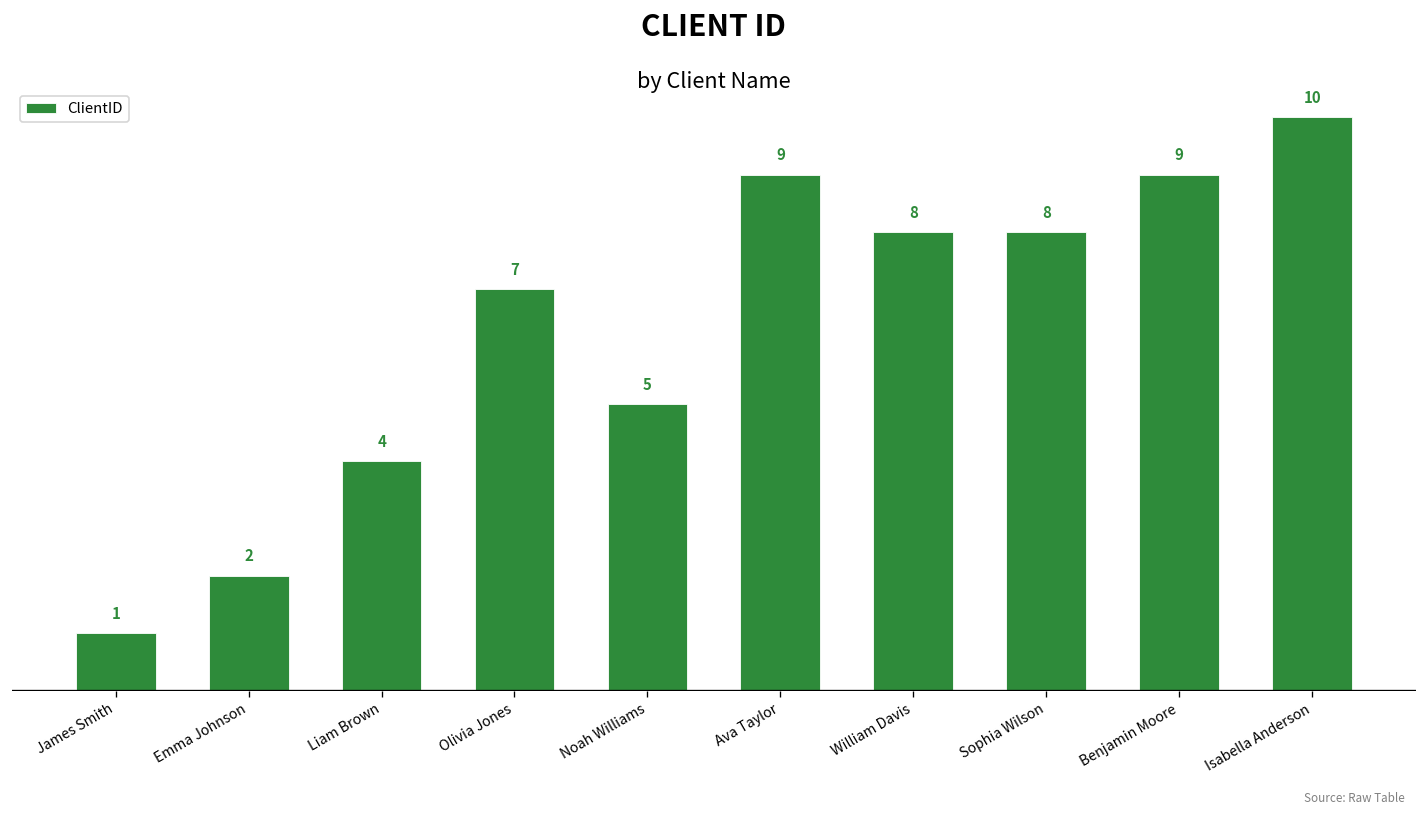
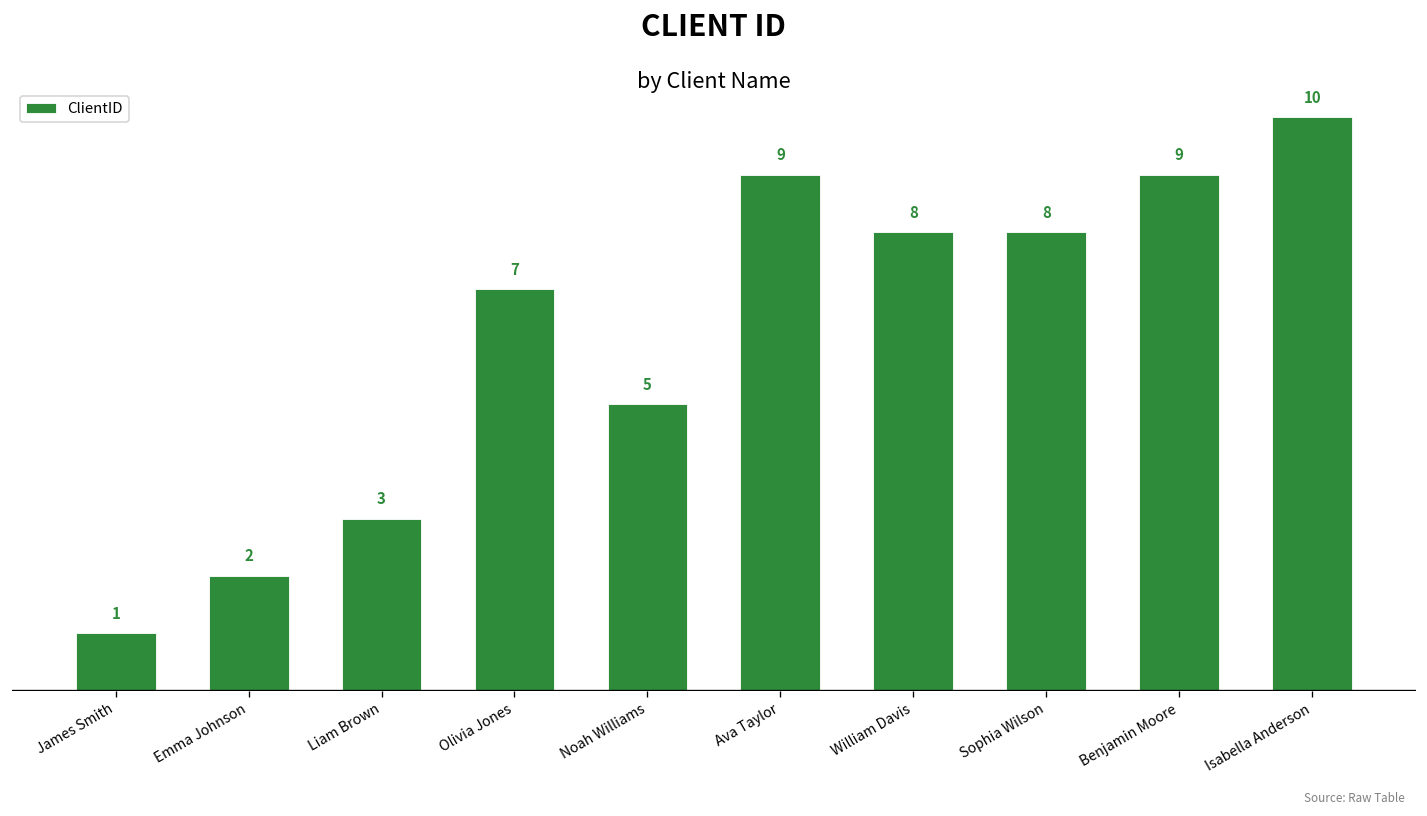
Liam Brown: 4 -> 3
